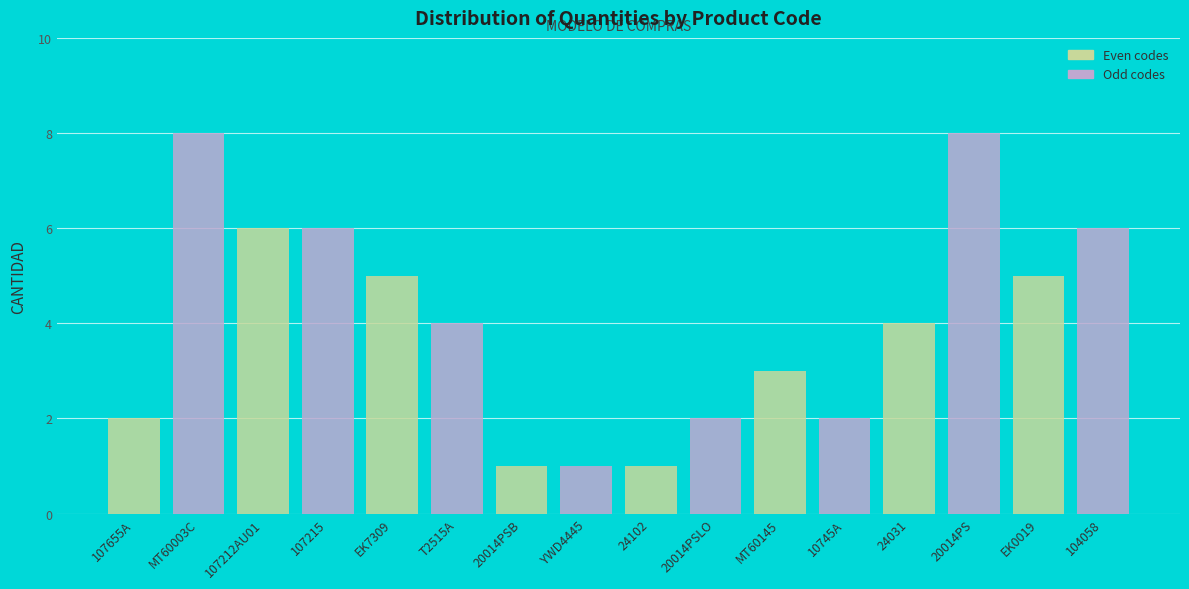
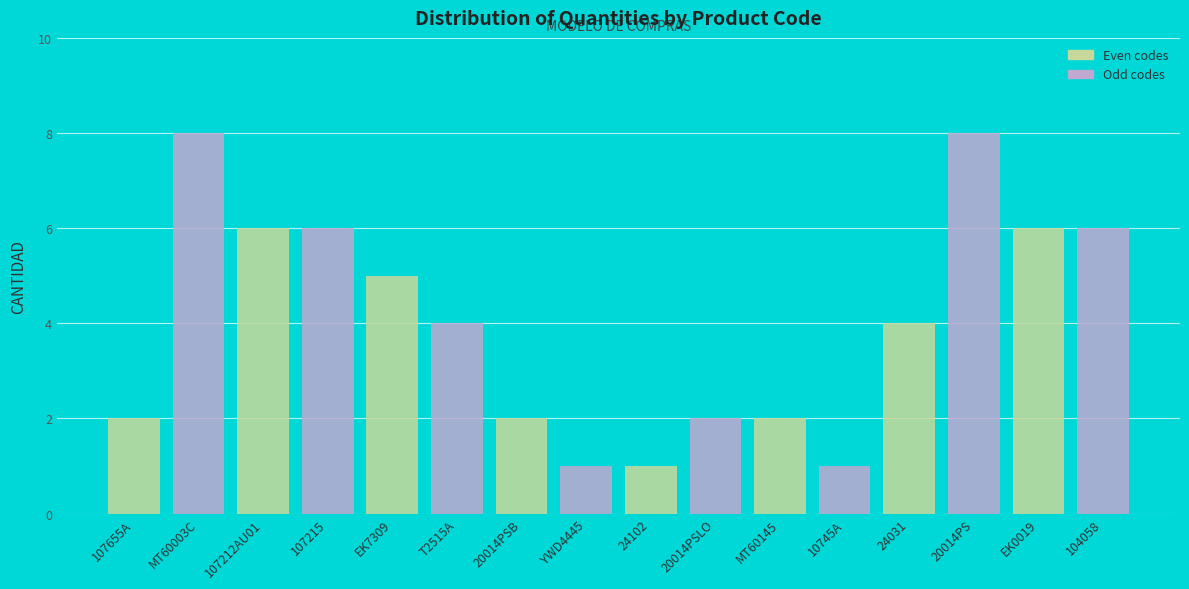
20014PSB: 1 -> 2
MT60145: 3 -> 2
10745A: 2 -> 1
EK0019: 5 -> 6
